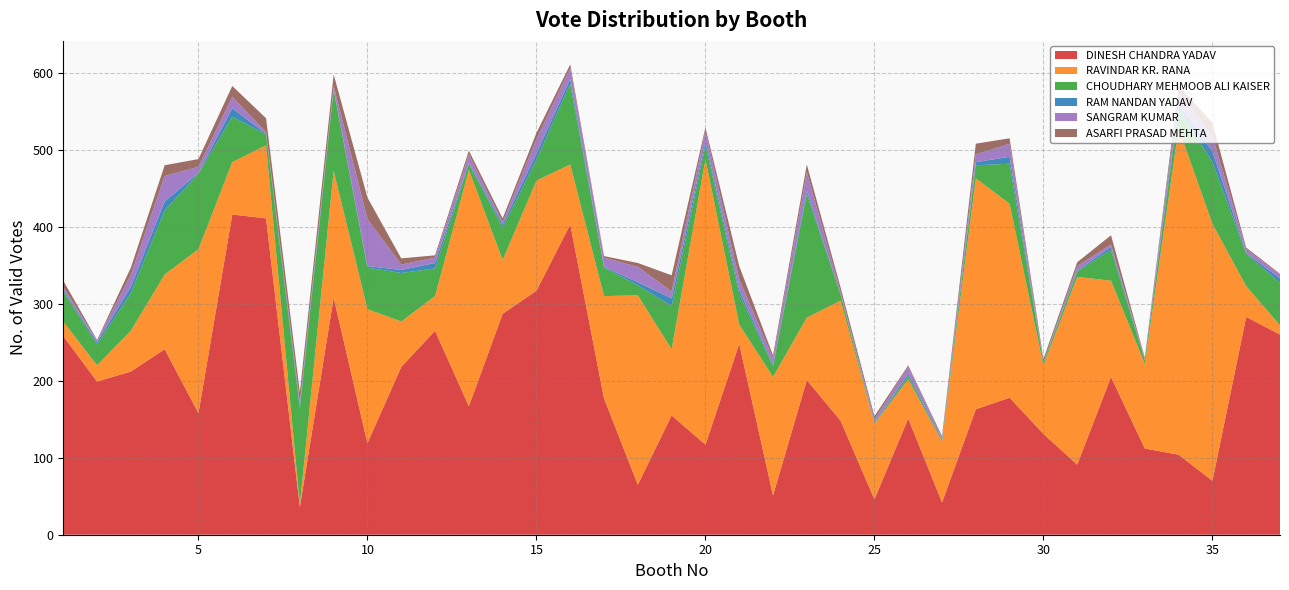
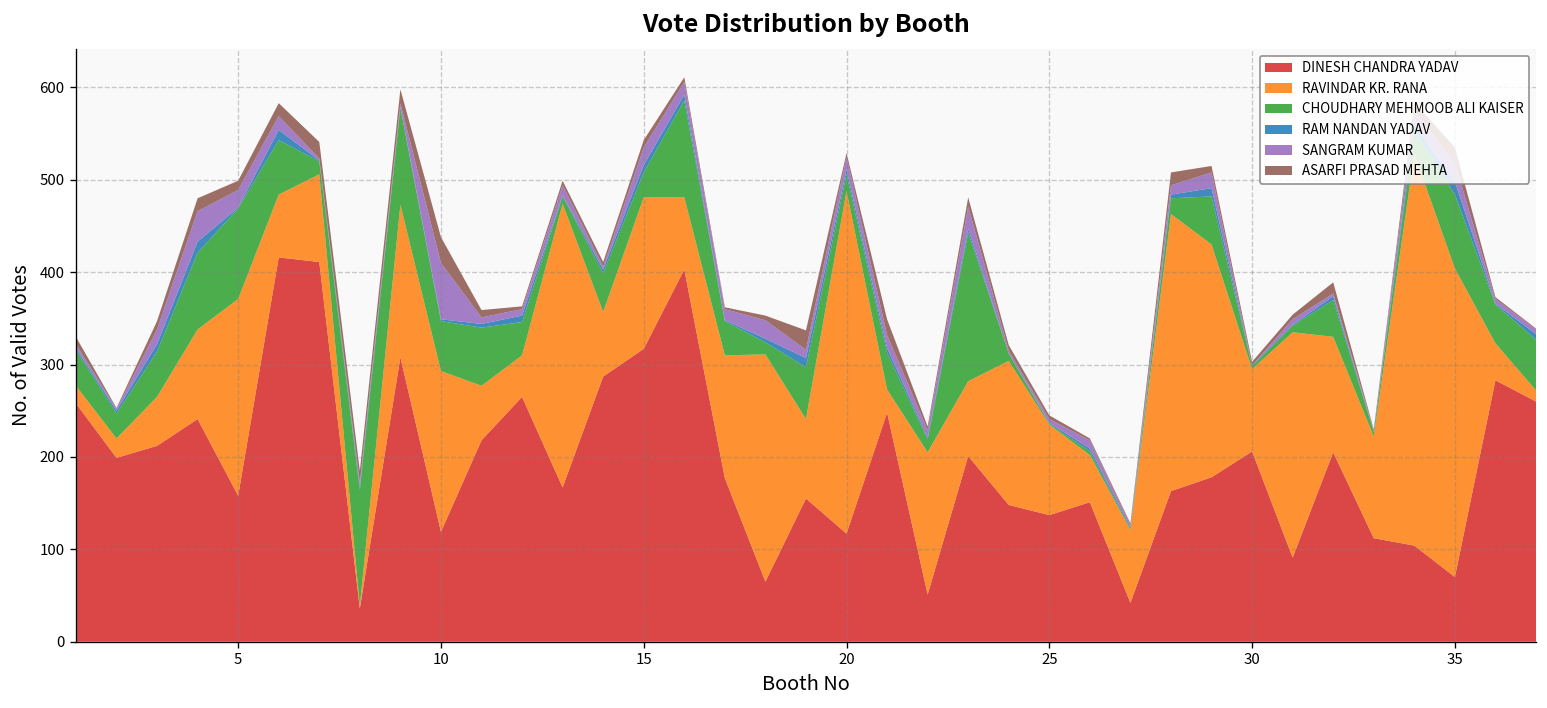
SANGRAM KUMAR, 5: 10 -> 20
RAVINDAR KR. RANA, 15: 140 -> 160
DINESH CHANDRA YADAV, 25: 50 -> 140
DINESH CHANDRA YADAV, 30: 130 -> 210
